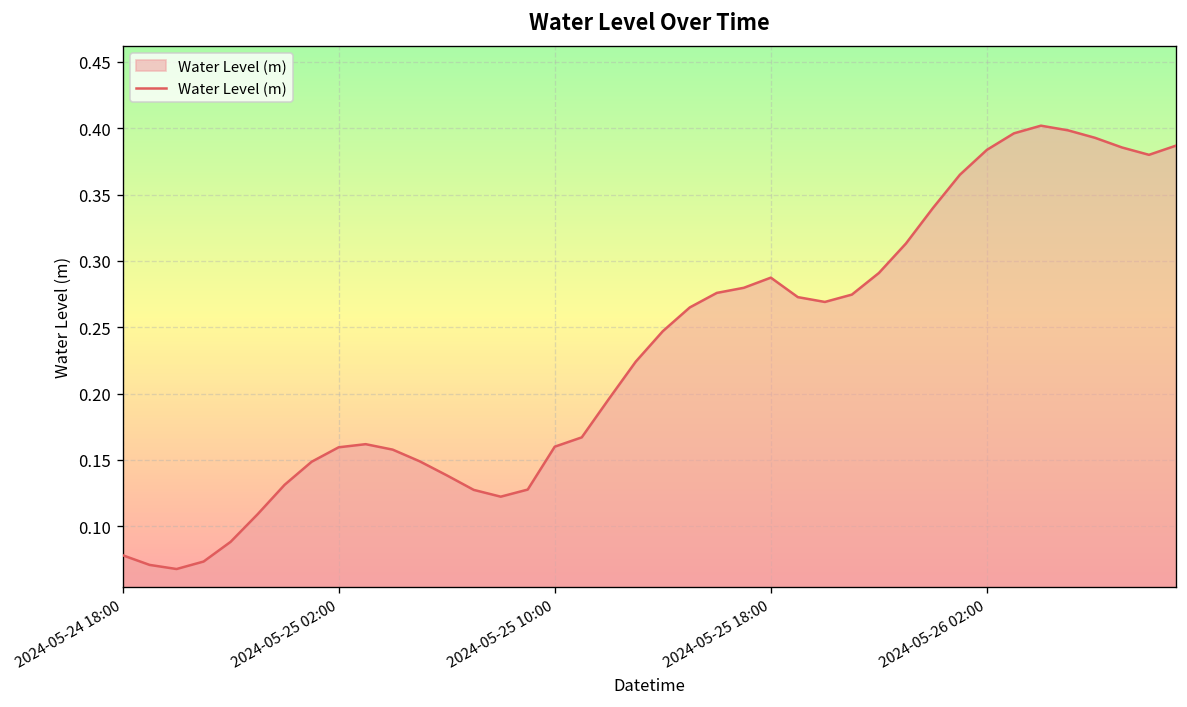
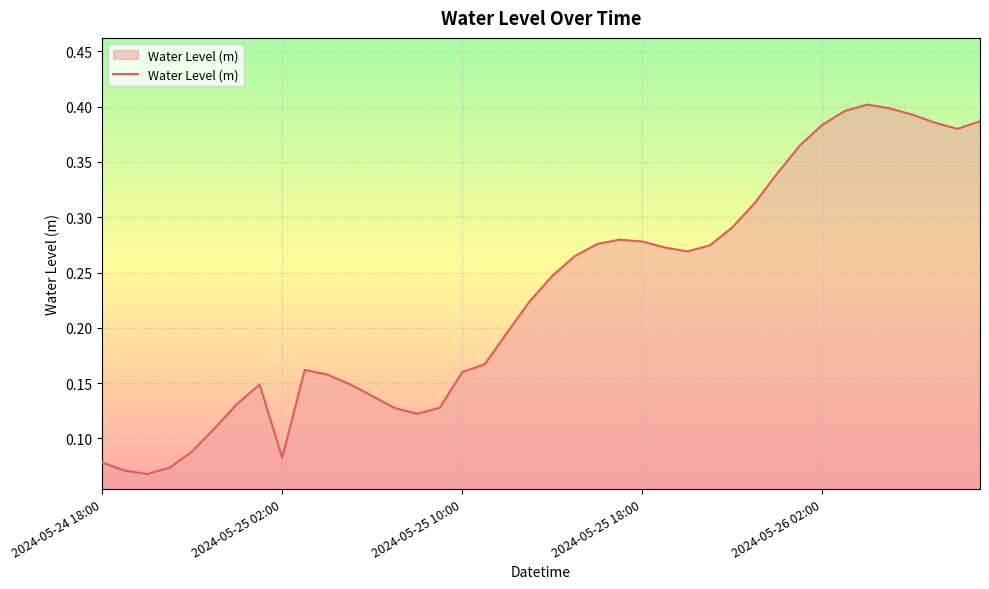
2024-05-25 02:00: 0.160 -> 0.083
2024-05-25 18:00: 0.287 -> 0.278
